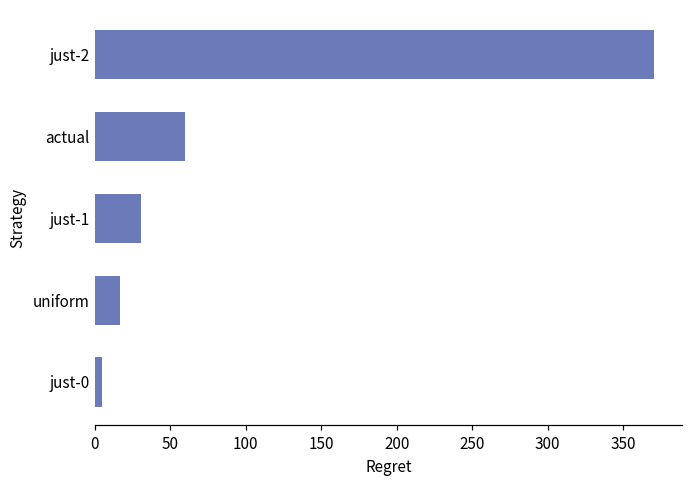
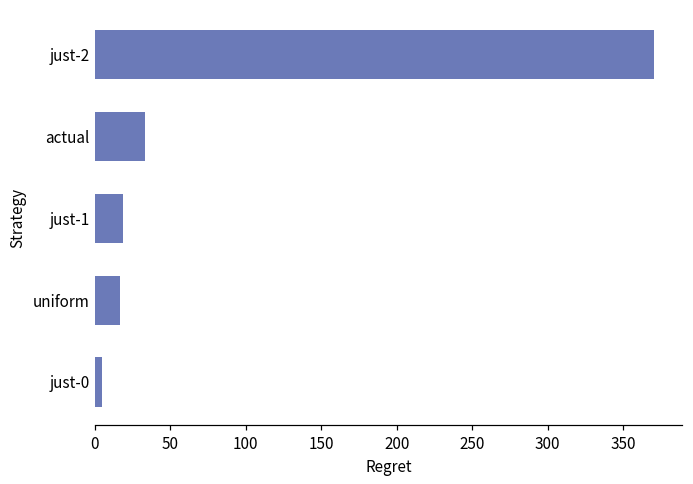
actual: 59 -> 33
just-1: 31 -> 18
